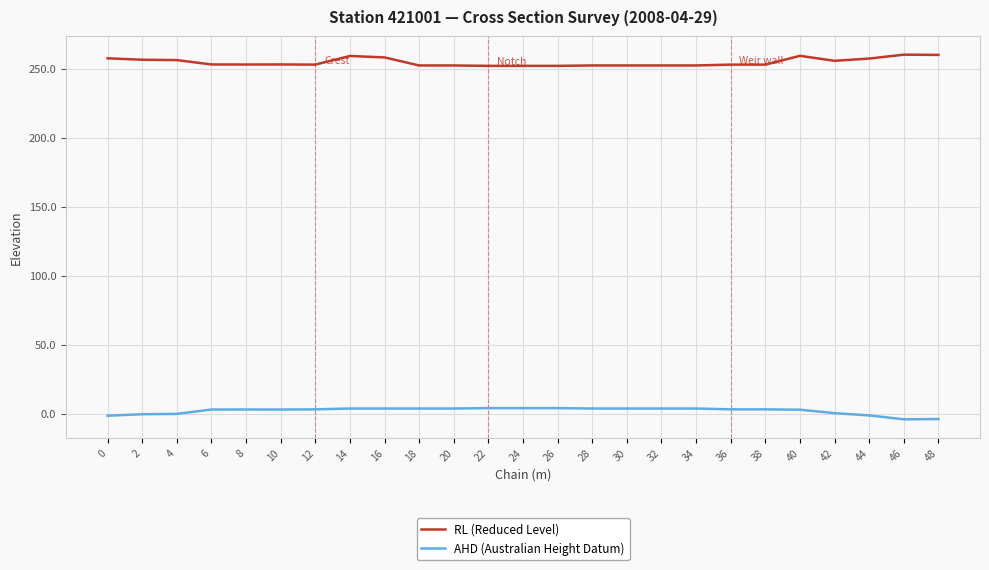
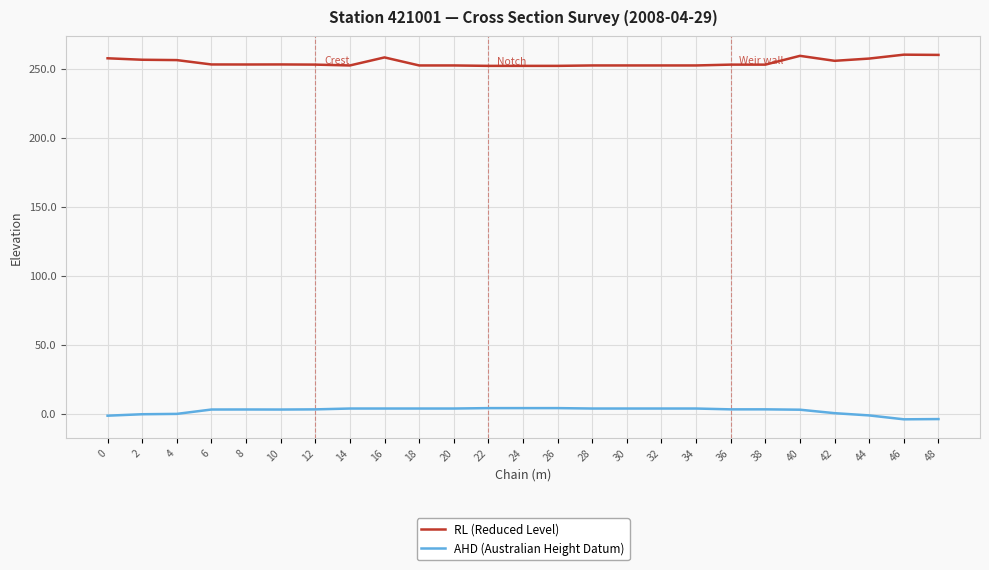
RL (Reduced Level), 14: 259 -> 252
